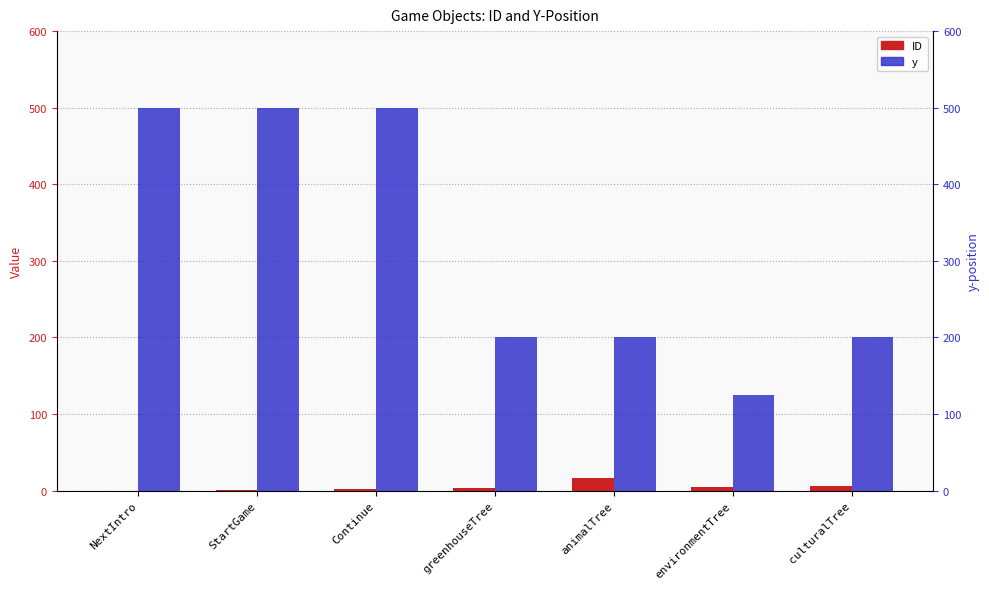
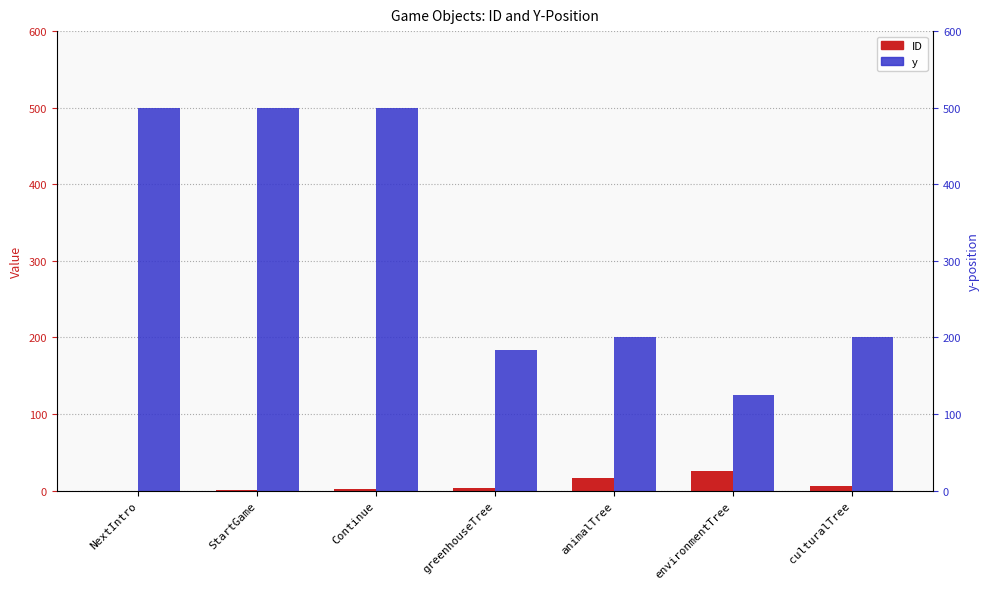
y, greenhouseTree: 200 -> 180
ID, environmentTree: 10 -> 30
